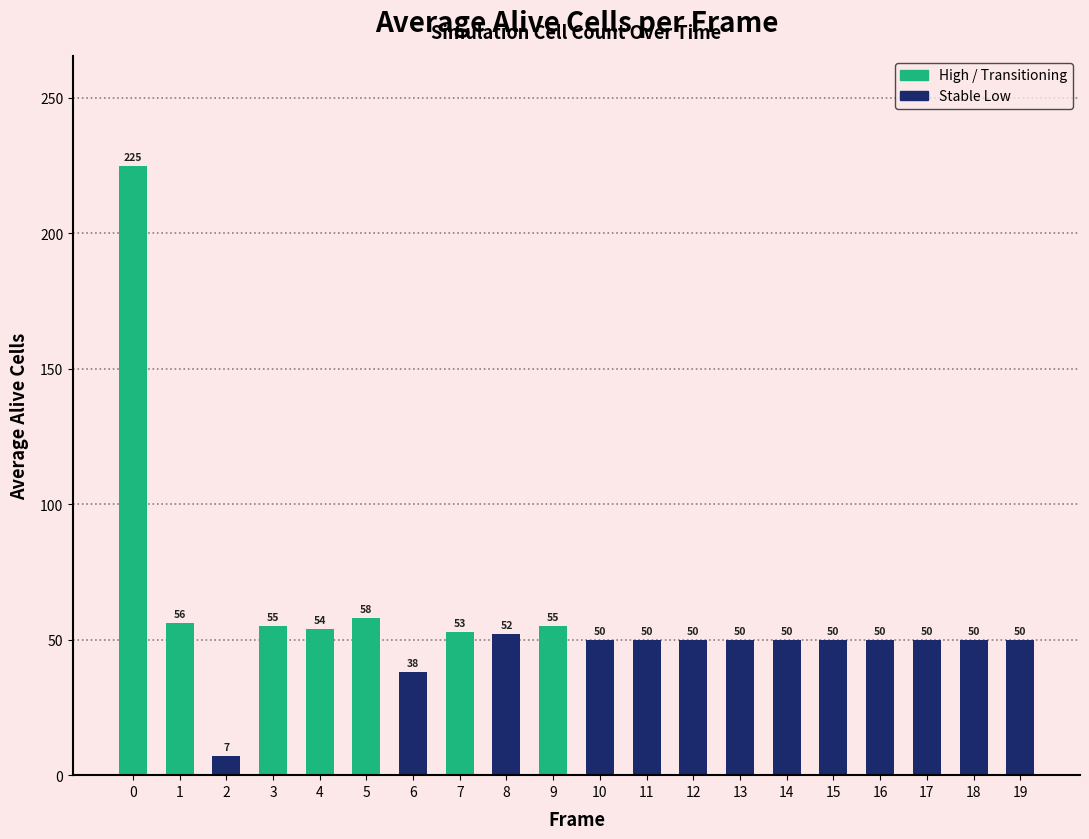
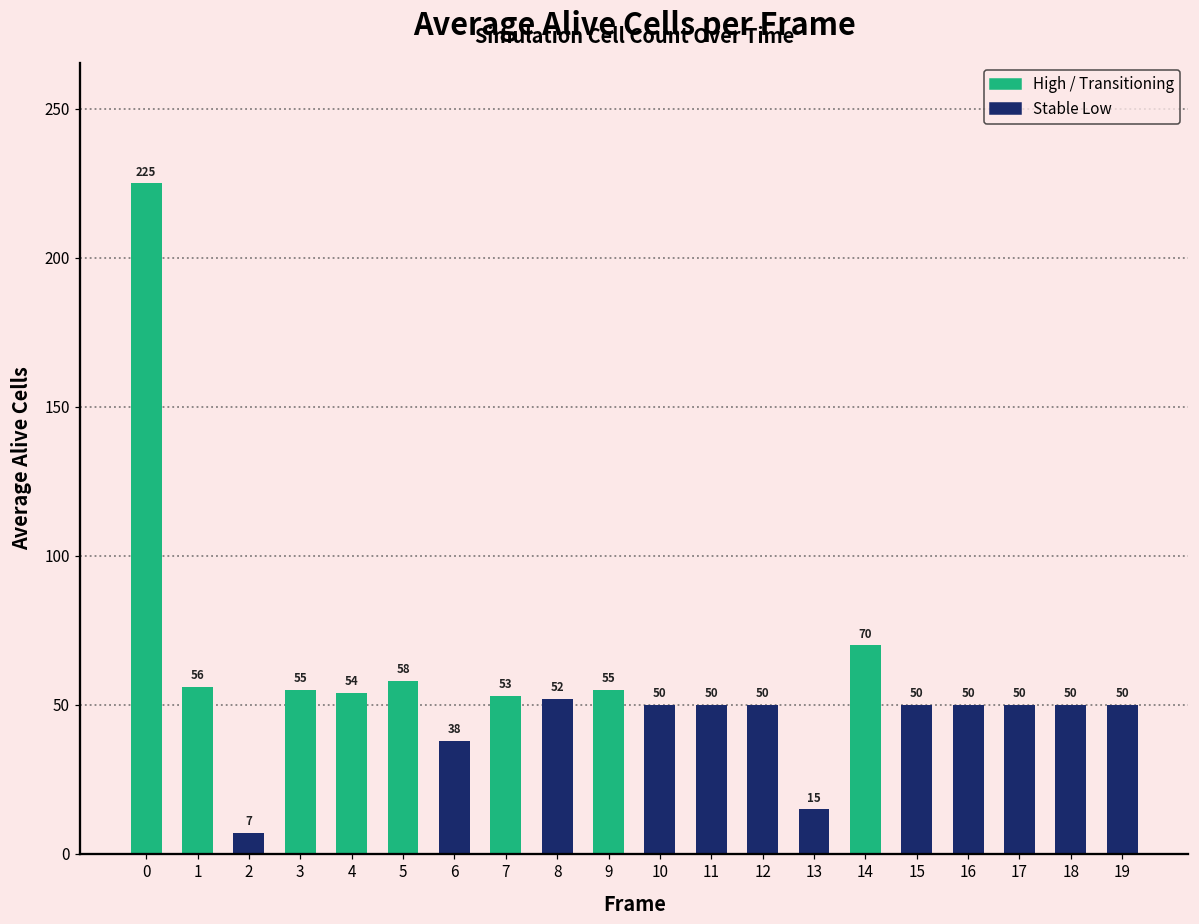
13: 50 -> 15
14: 50 -> 70
